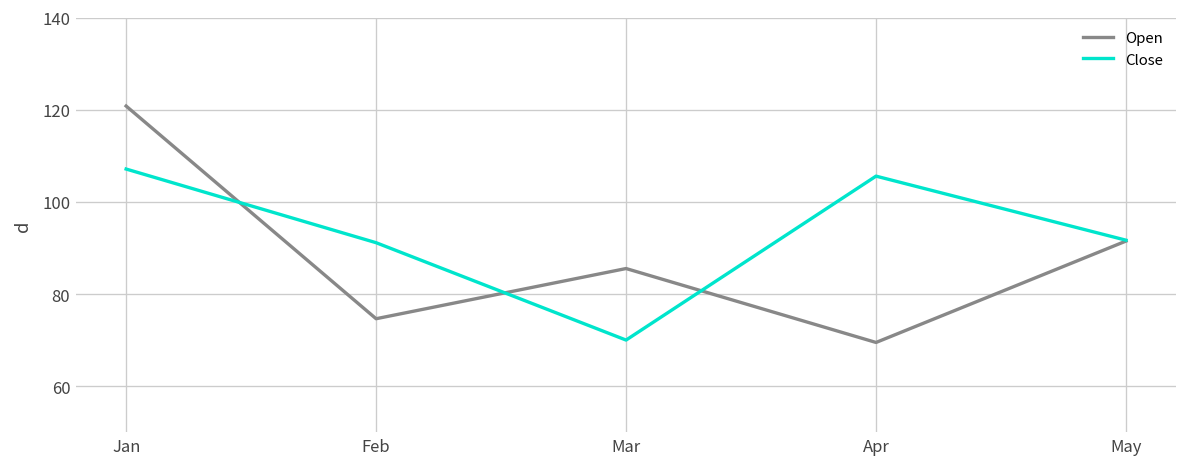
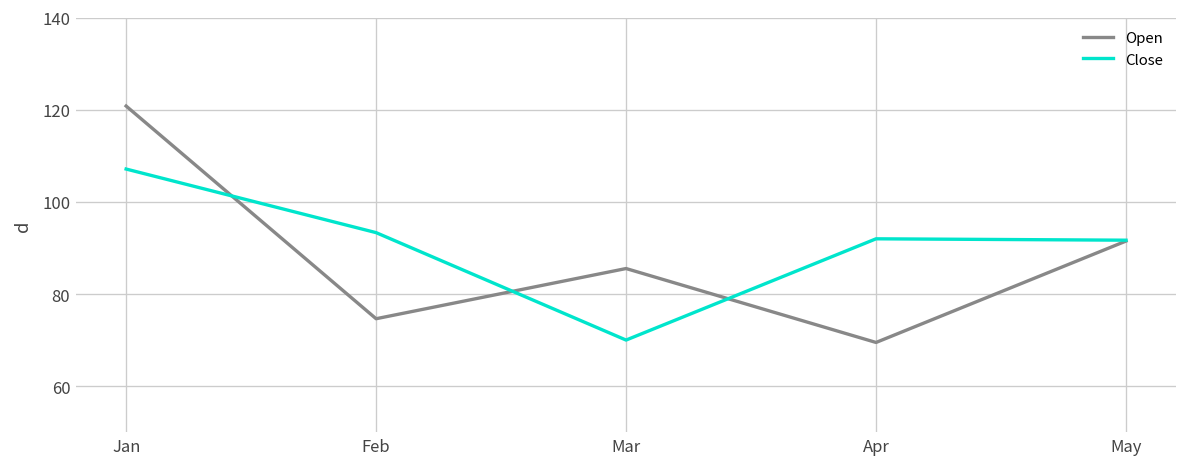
Close, Feb: 91 -> 93
Close, Apr: 106 -> 92
